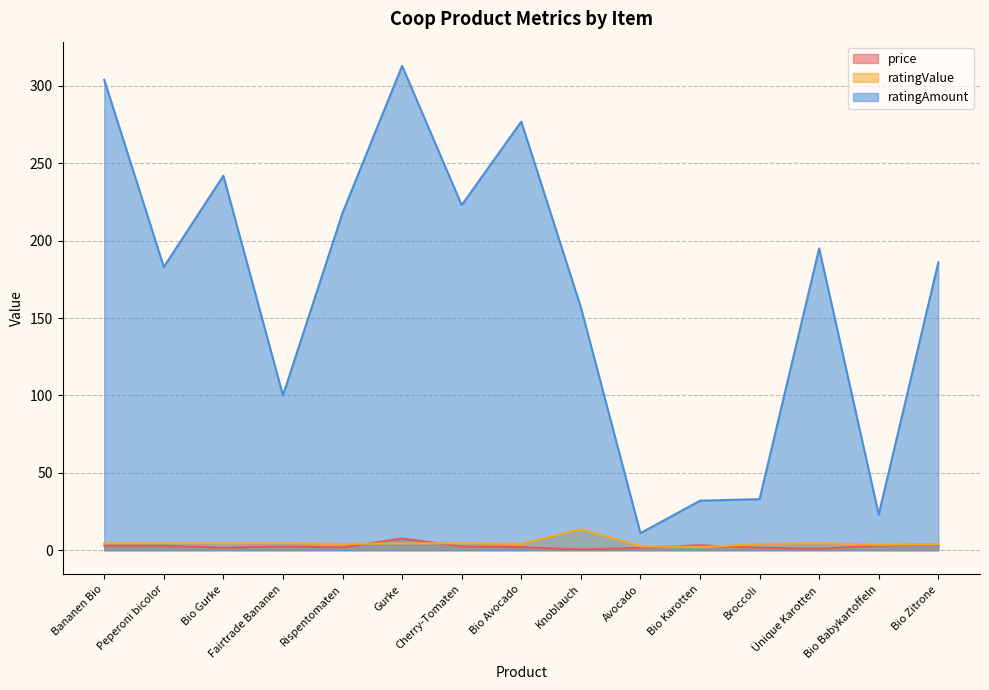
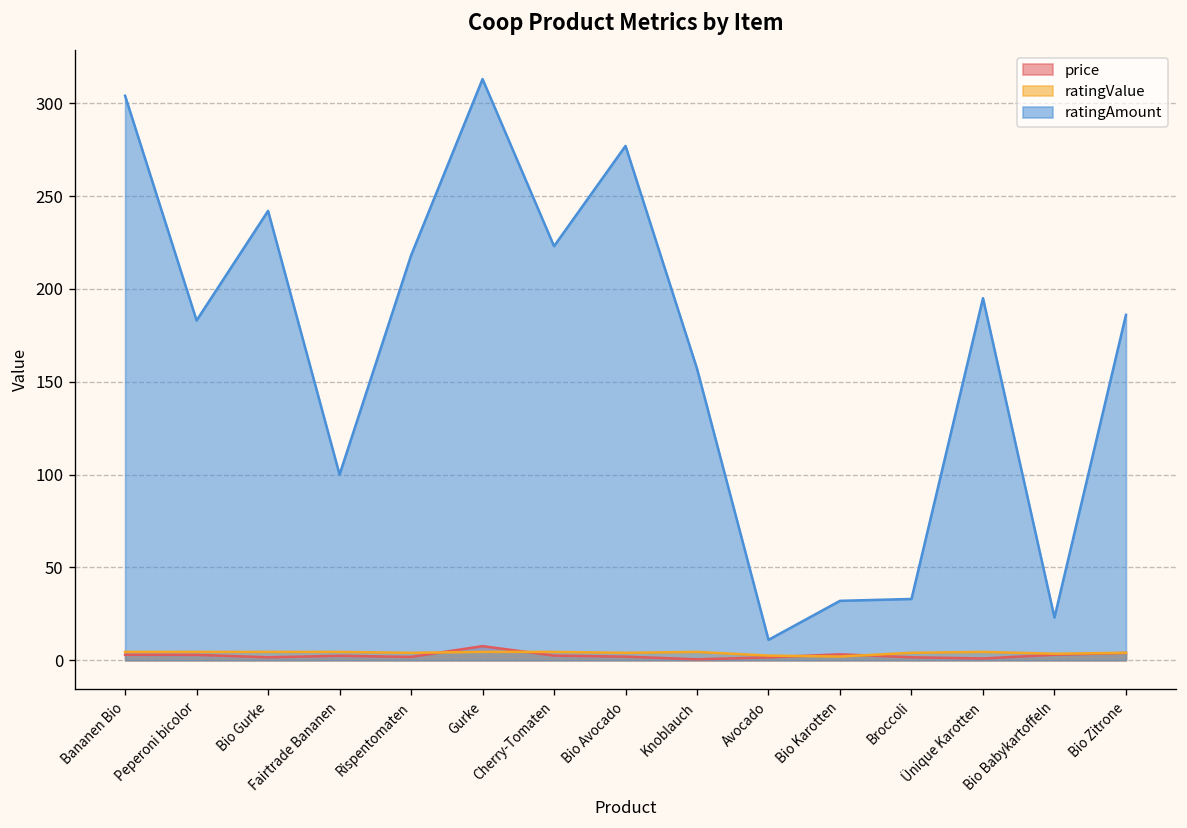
ratingValue, Knoblauch: 14 -> 5
